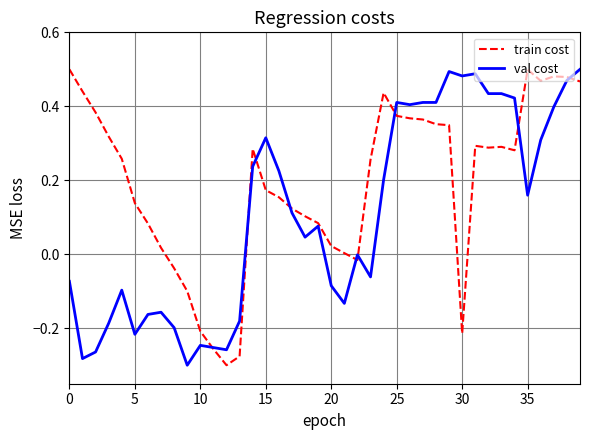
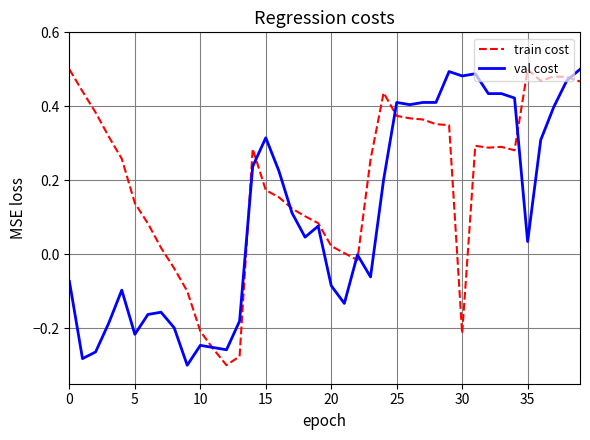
val cost, 35: 0.16 -> 0.03
